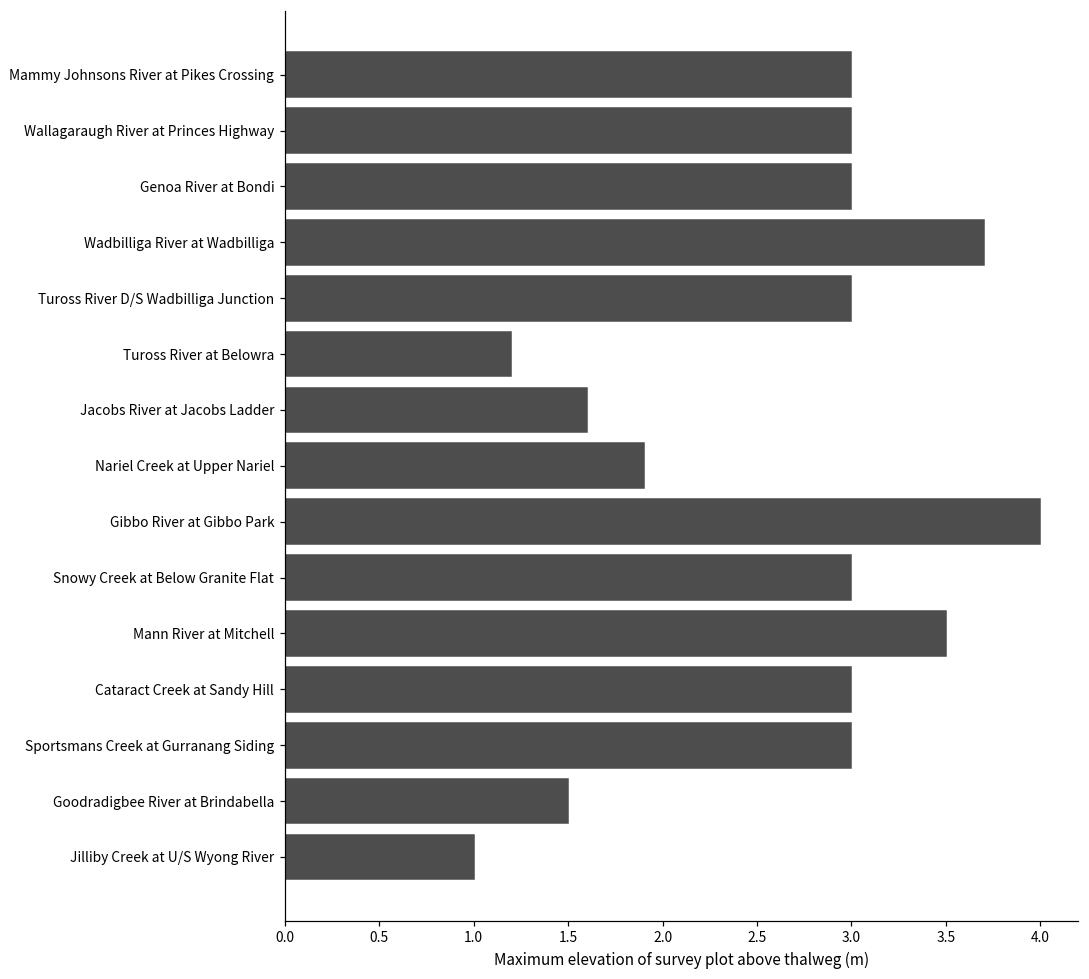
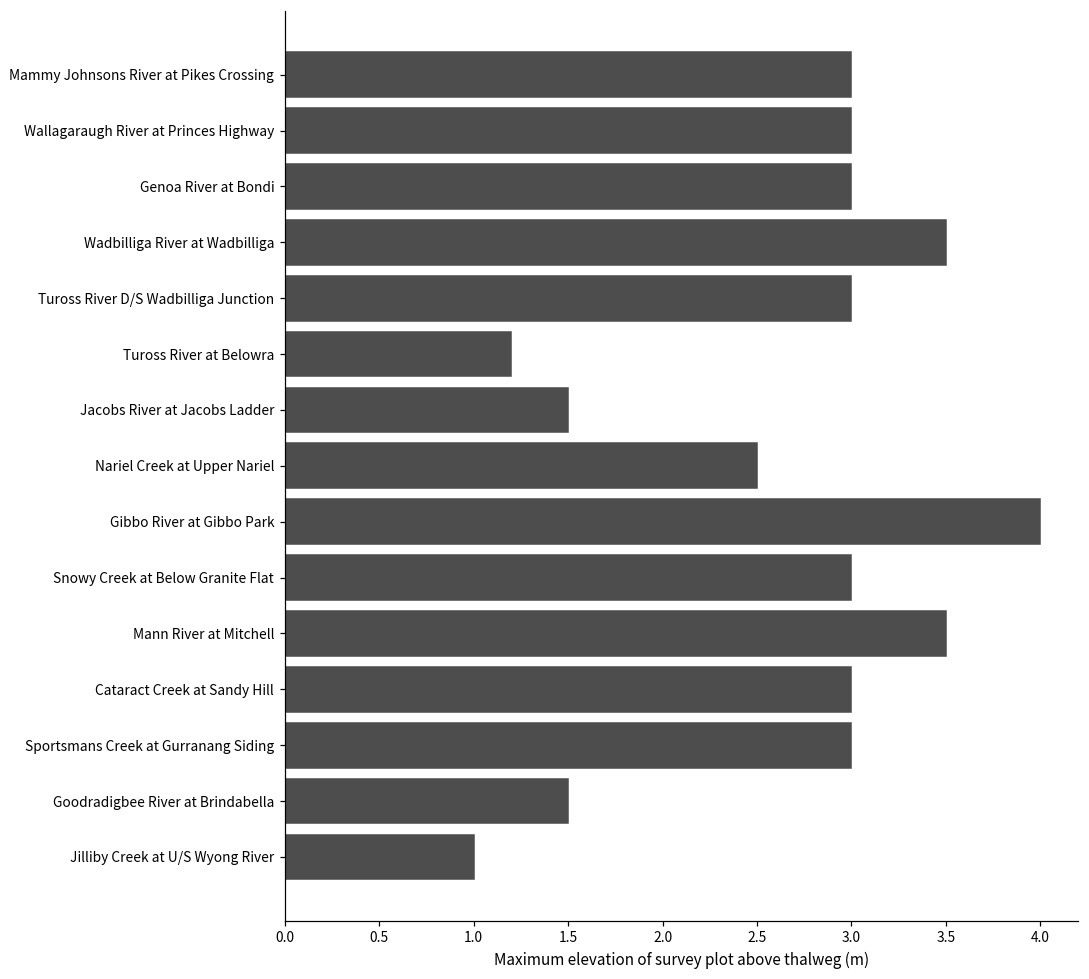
Wadbilliga River at Wadbilliga: 3.7 -> 3.5
Jacobs River at Jacobs Ladder: 1.6 -> 1.5
Nariel Creek at Upper Nariel: 1.9 -> 2.5
